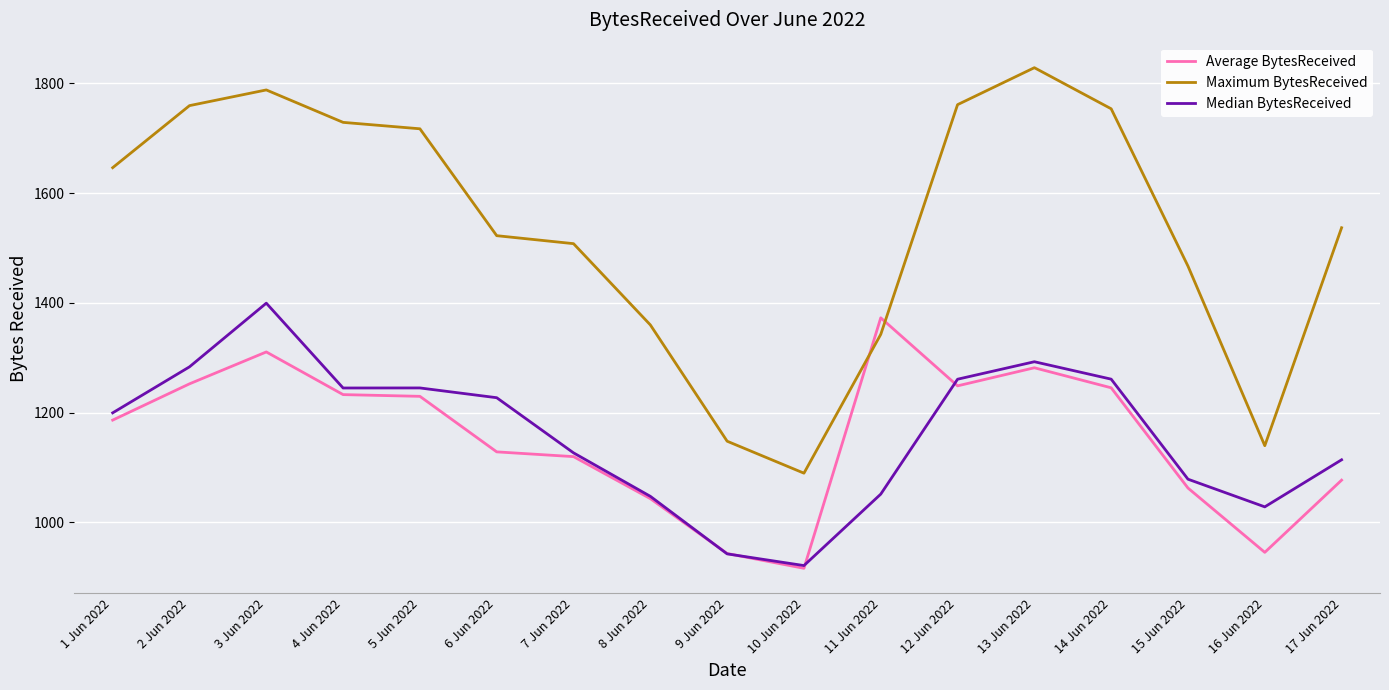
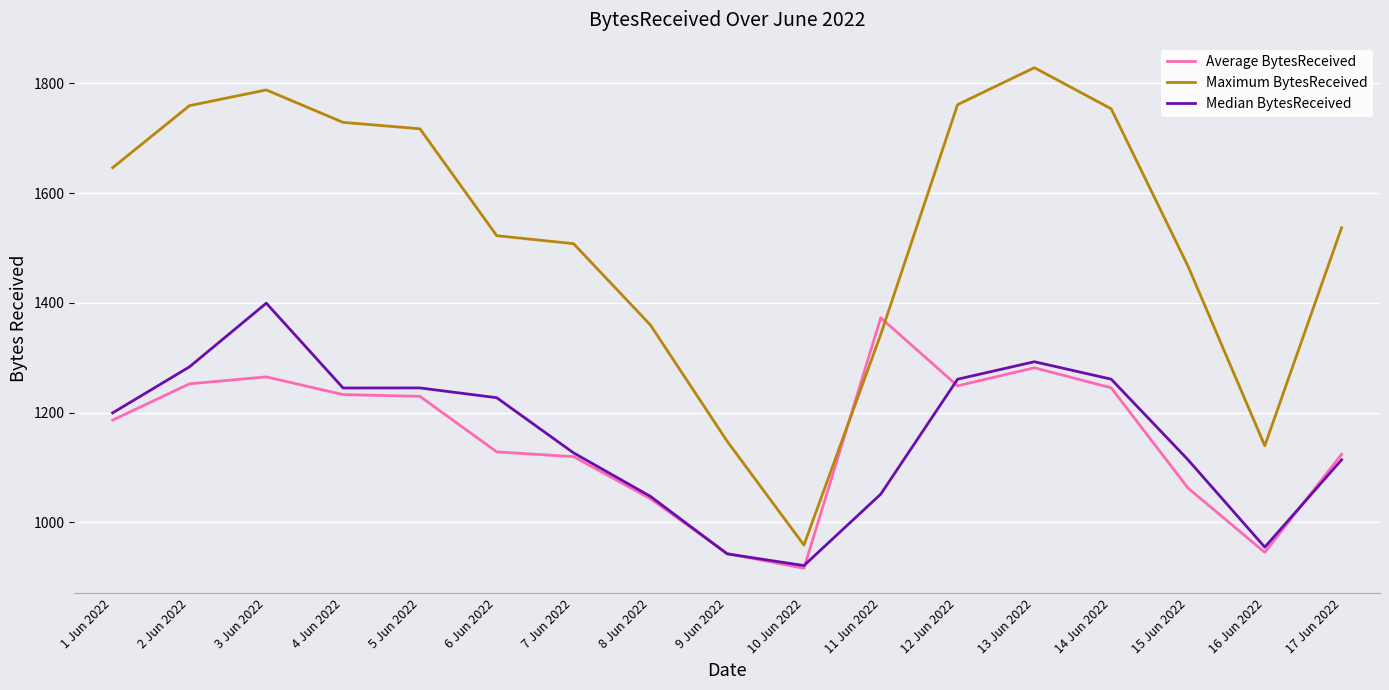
Average BytesReceived, 3 Jun 2022: 1310 -> 1270
Maximum BytesReceived, 10 Jun 2022: 1090 -> 960
Median BytesReceived, 15 Jun 2022: 1080 -> 1110
Median BytesReceived, 16 Jun 2022: 1030 -> 950
Average BytesReceived, 17 Jun 2022: 1080 -> 1120
